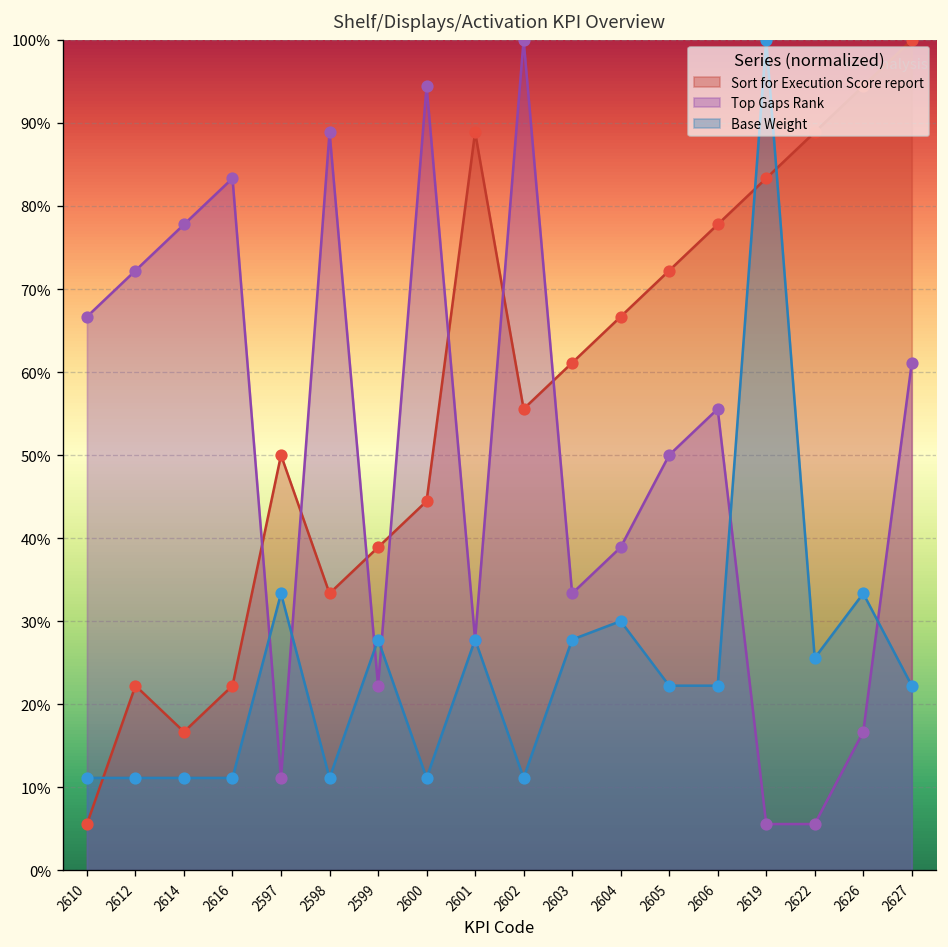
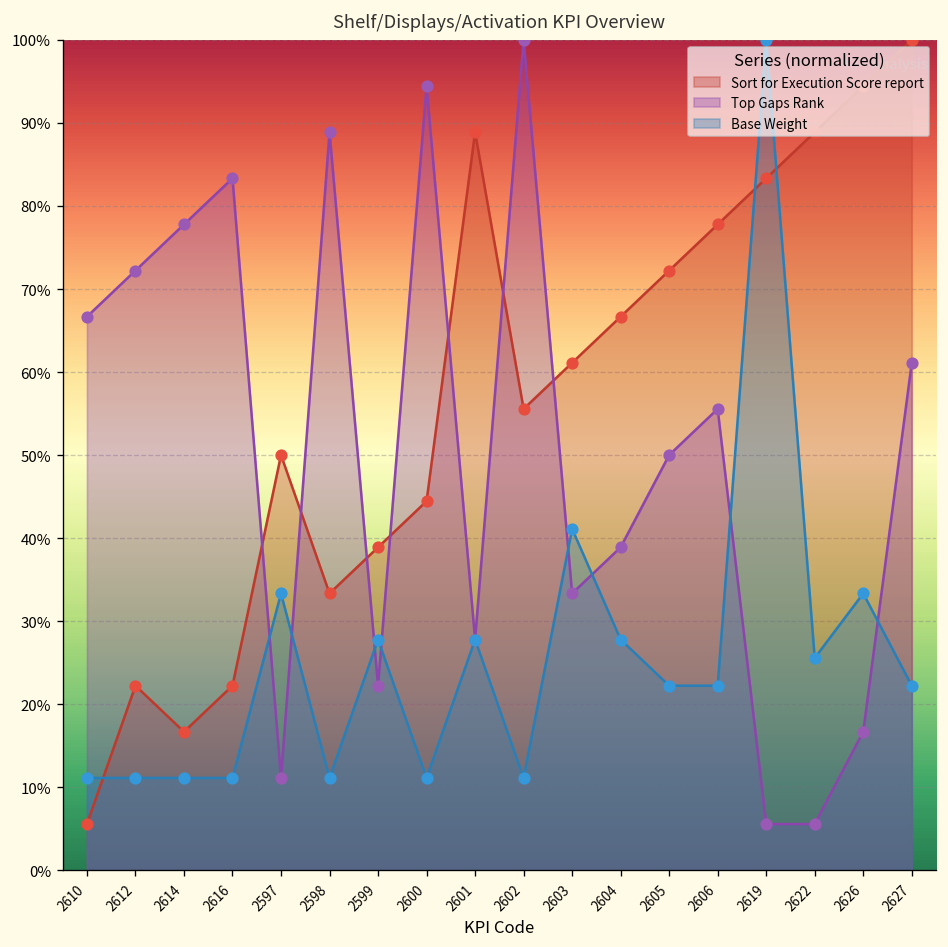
Base Weight, 2603: 28% -> 41%
Base Weight, 2604: 30% -> 28%
